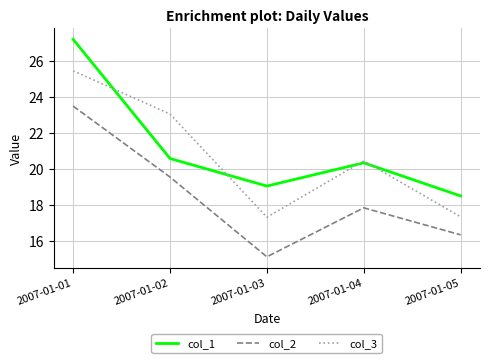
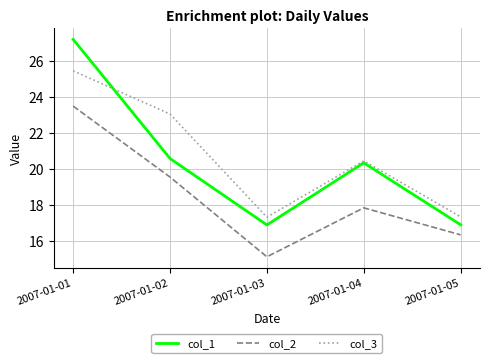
col_1, 2007-01-03: 19.1 -> 16.9
col_1, 2007-01-05: 18.5 -> 16.9
